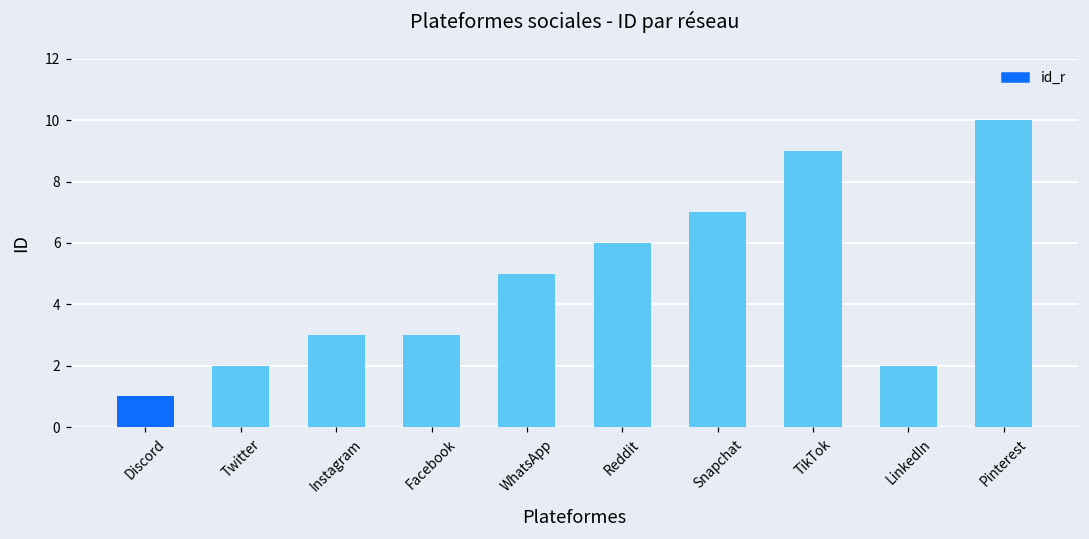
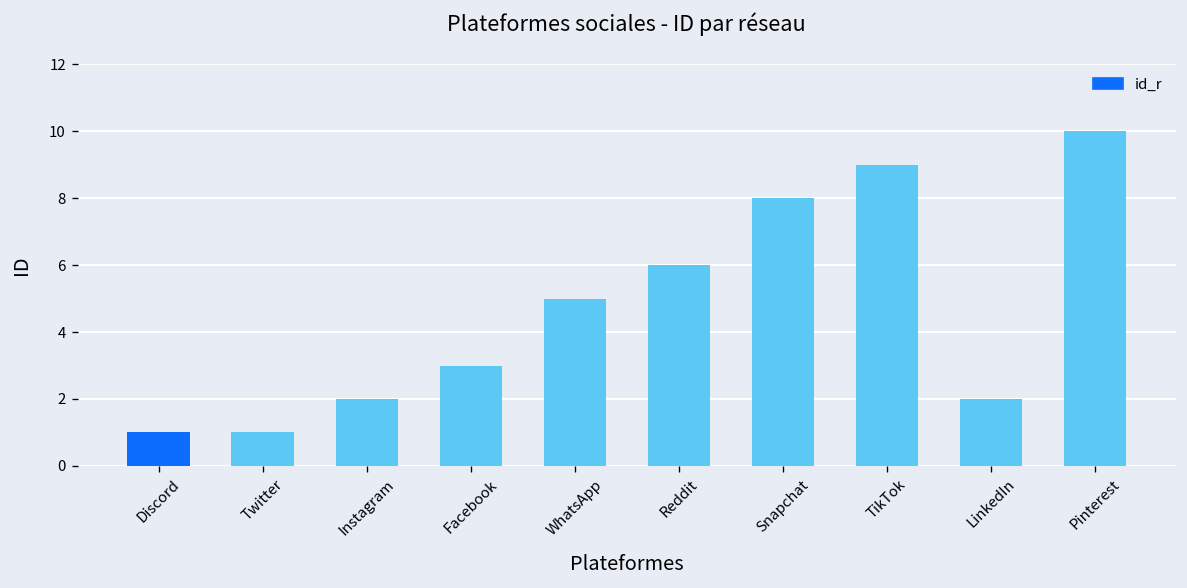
Twitter: 2 -> 1
Instagram: 3 -> 2
Snapchat: 7 -> 8
